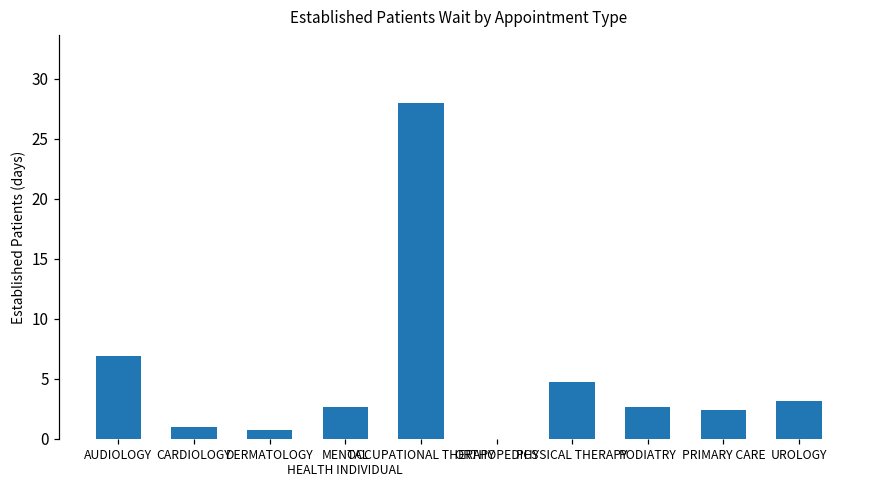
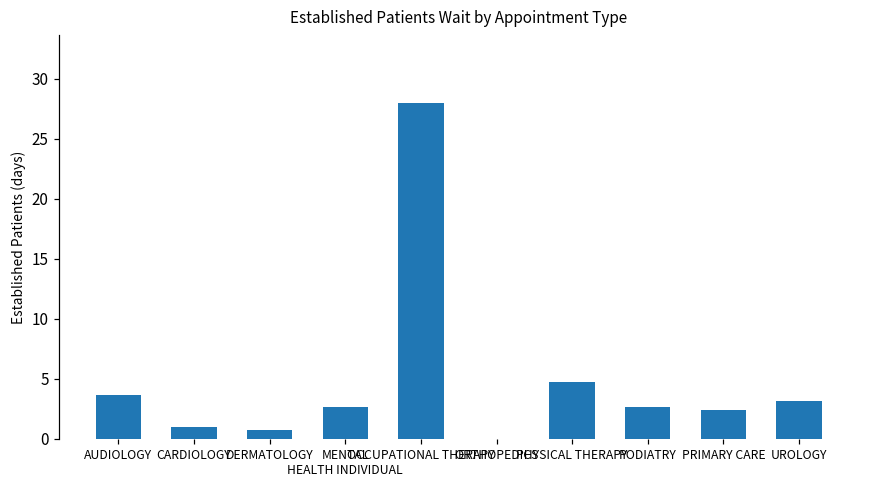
AUDIOLOGY: 6.9 -> 3.6
